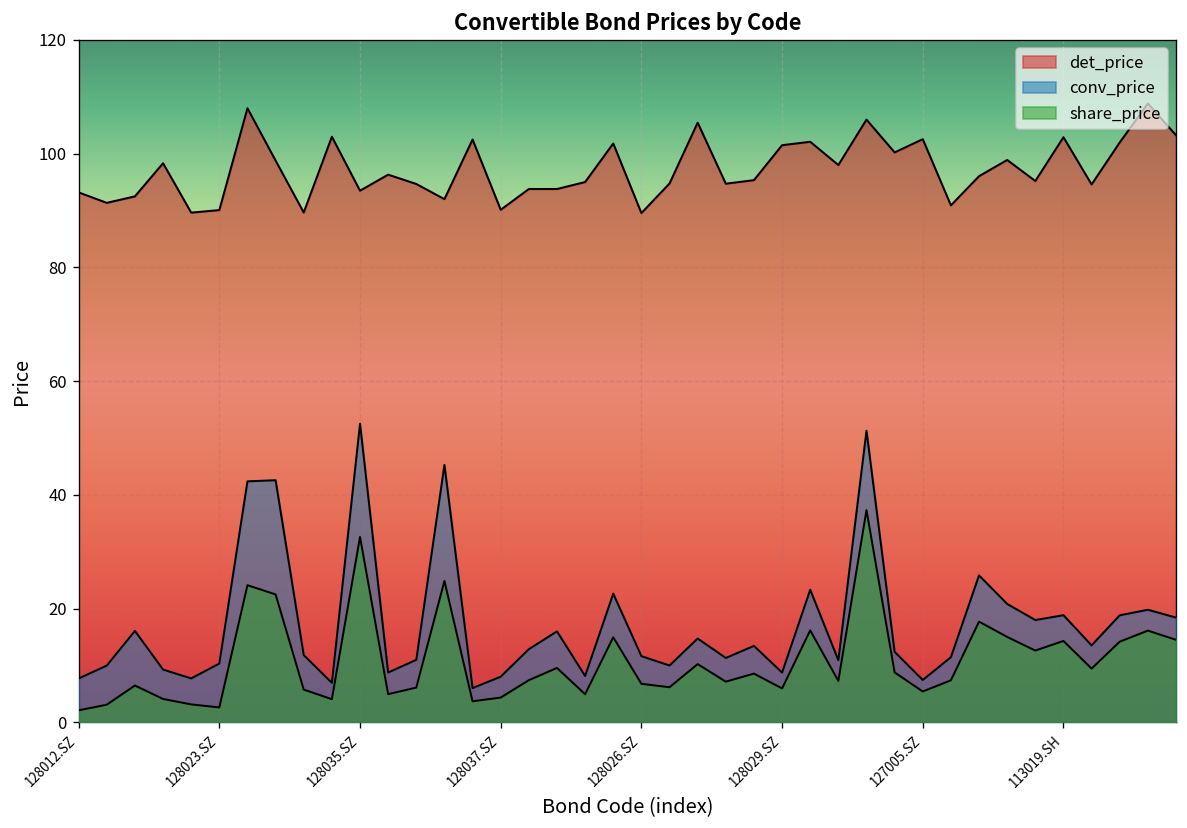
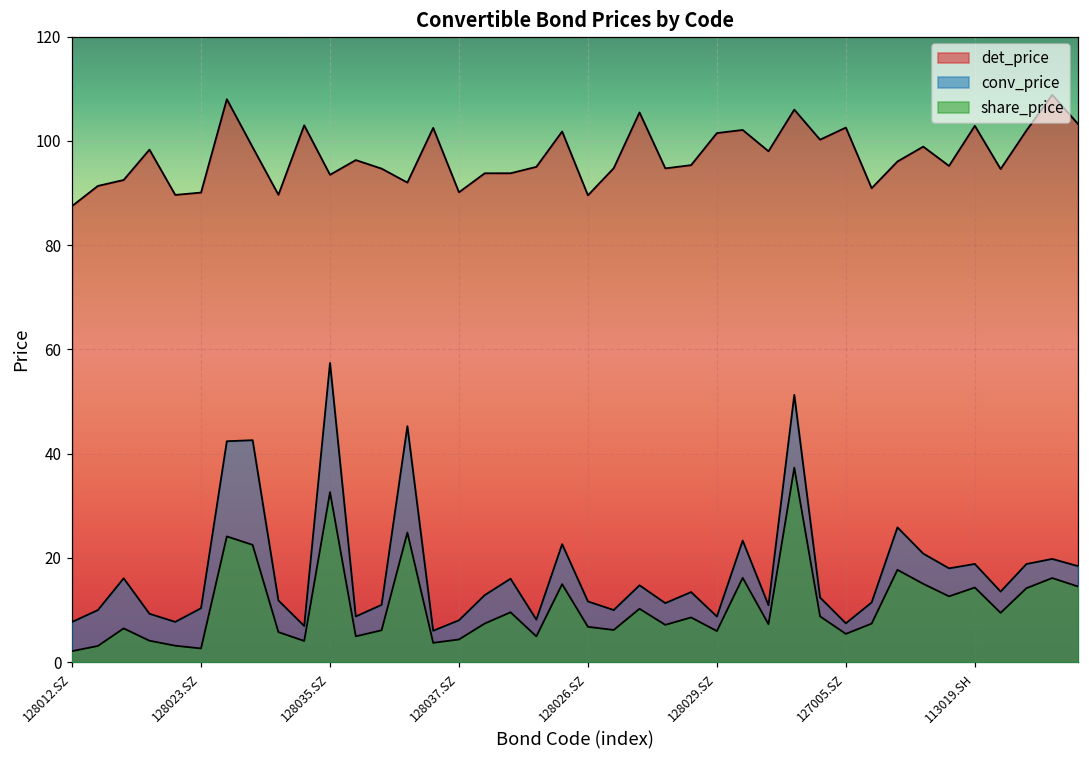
det_price, 128012.SZ: 93 -> 88
conv_price, 128035.SZ: 53 -> 57
